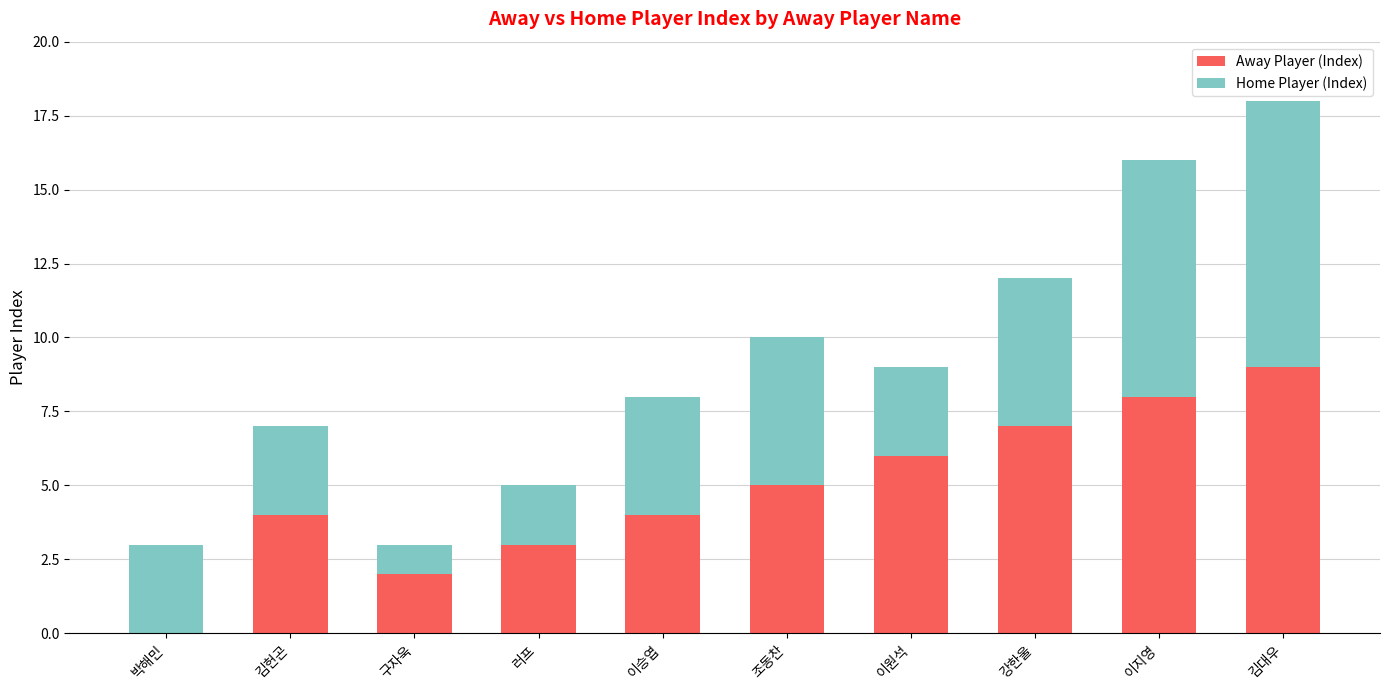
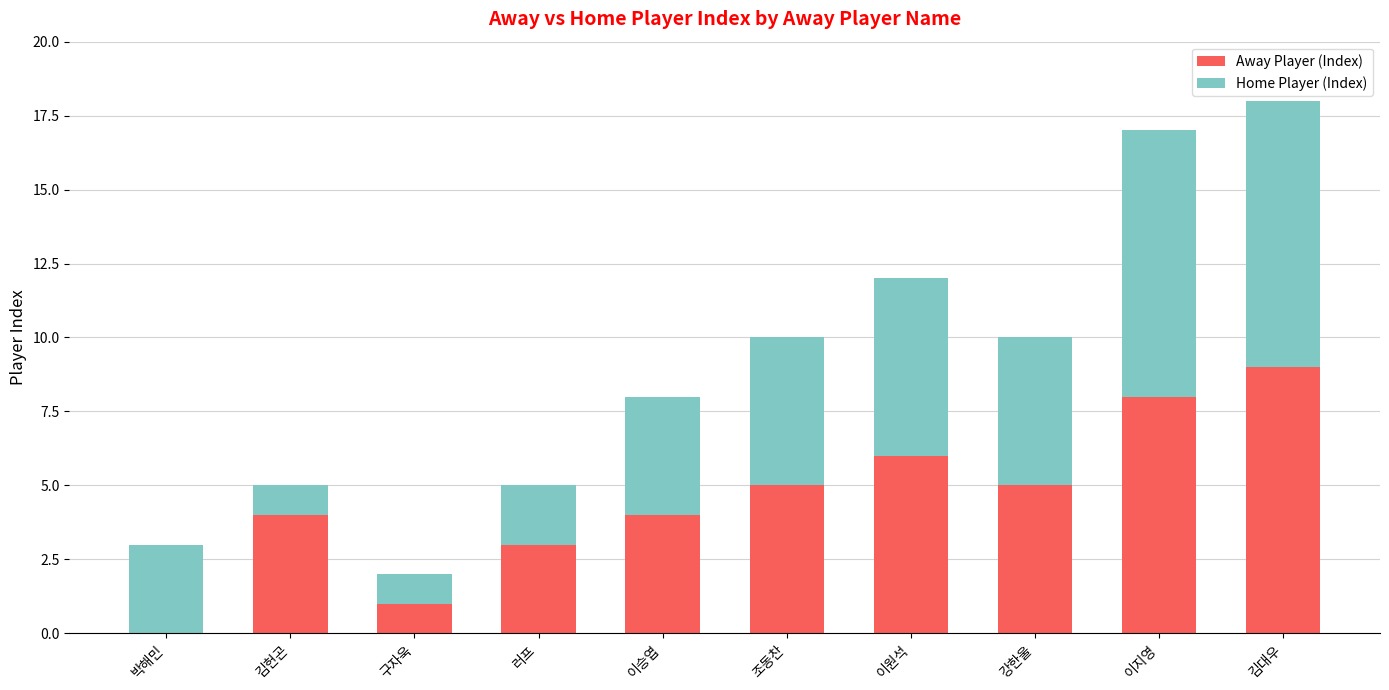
Home Player (Index), 김헌곤: 3 -> 1
Away Player (Index), 구자욱: 2 -> 1
Home Player (Index), 이원석: 3 -> 6
Away Player (Index), 강한울: 7 -> 5
Home Player (Index), 이지영: 8 -> 9
